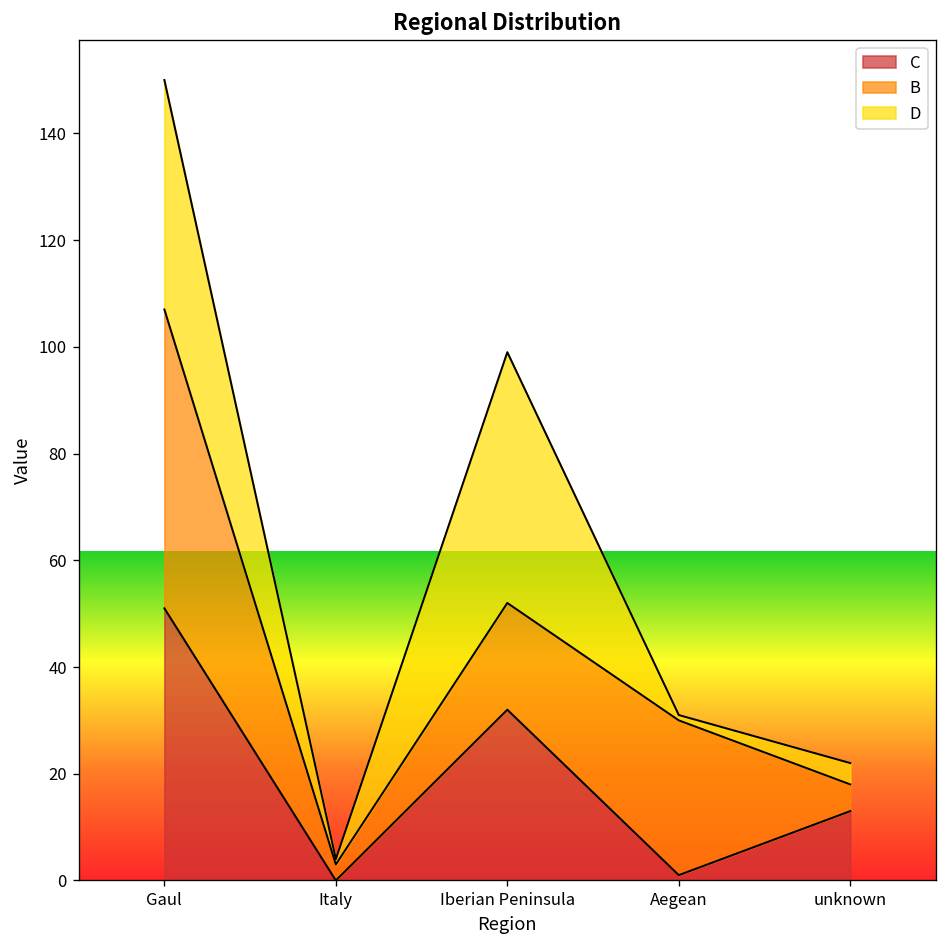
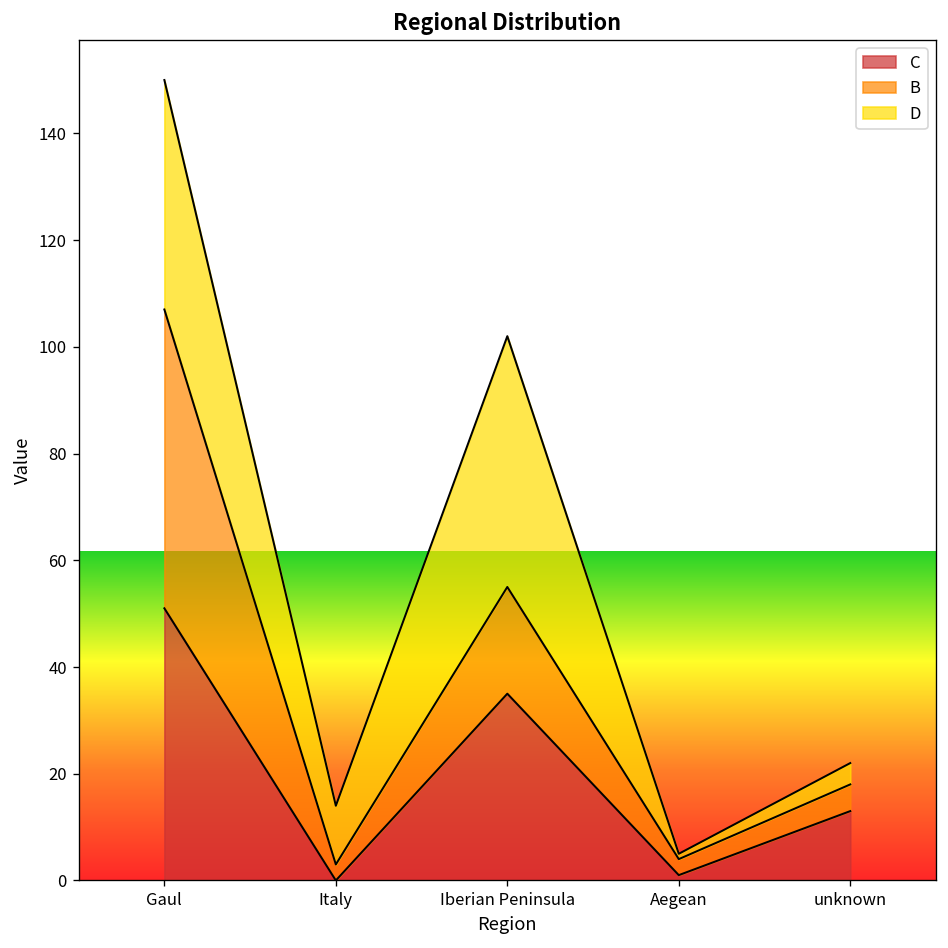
D, Italy: 1 -> 11
C, Iberian Peninsula: 32 -> 35
B, Aegean: 29 -> 3
